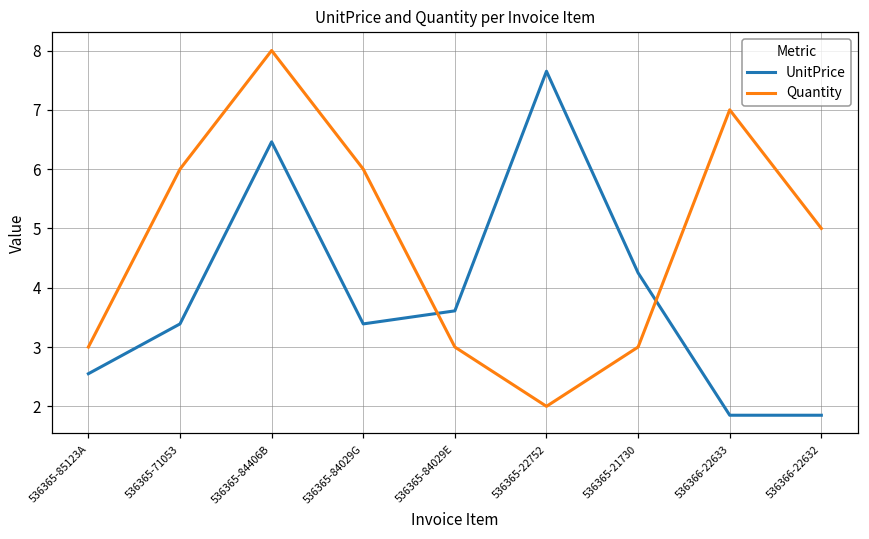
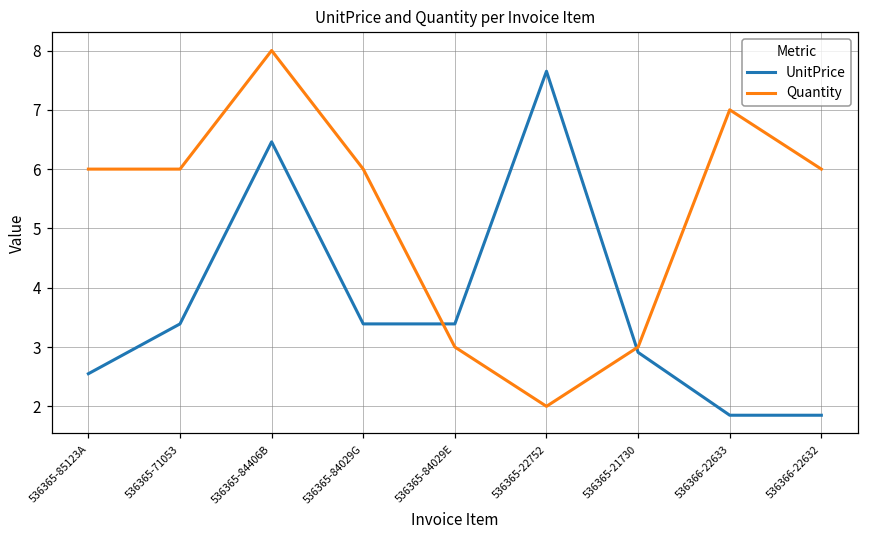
Quantity, 536365-85123A: 3 -> 6
UnitPrice, 536365-84029E: 3.6 -> 3.4
UnitPrice, 536365-21730: 4.3 -> 2.9
Quantity, 536366-22632: 5 -> 6
